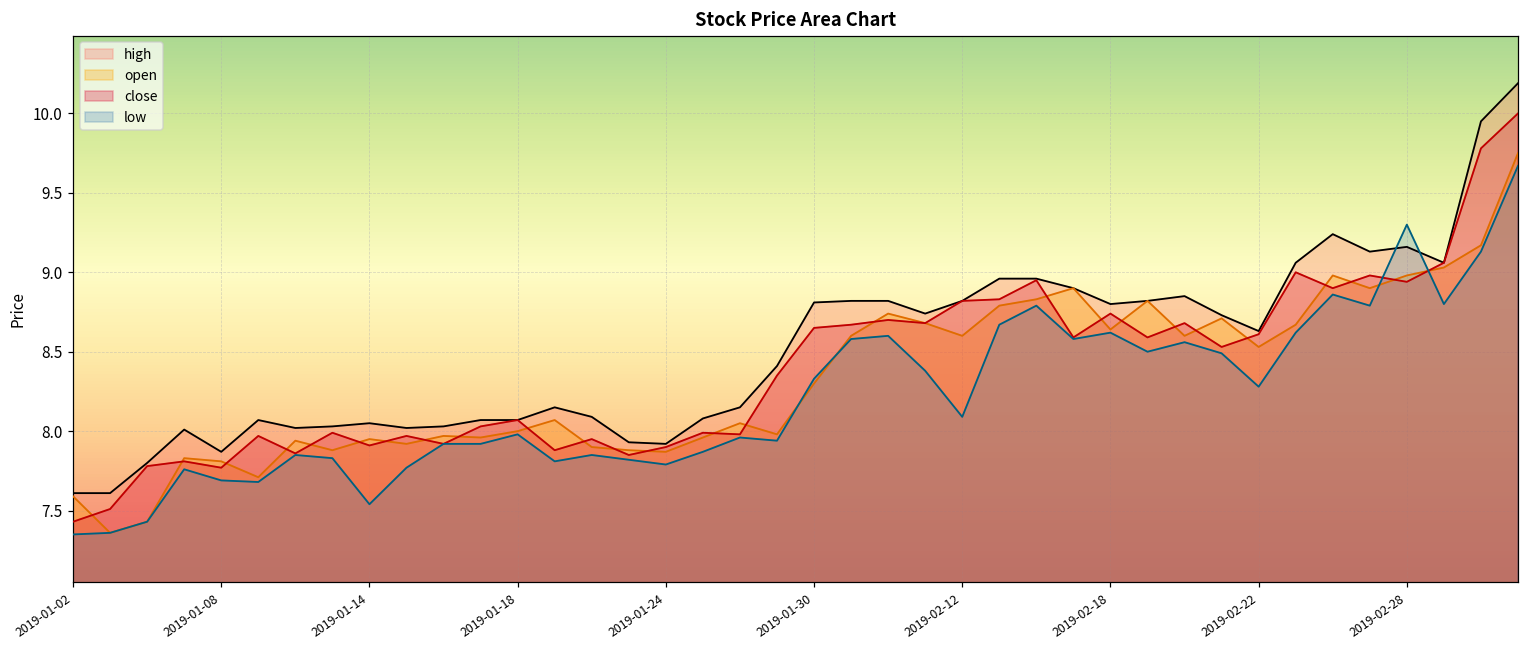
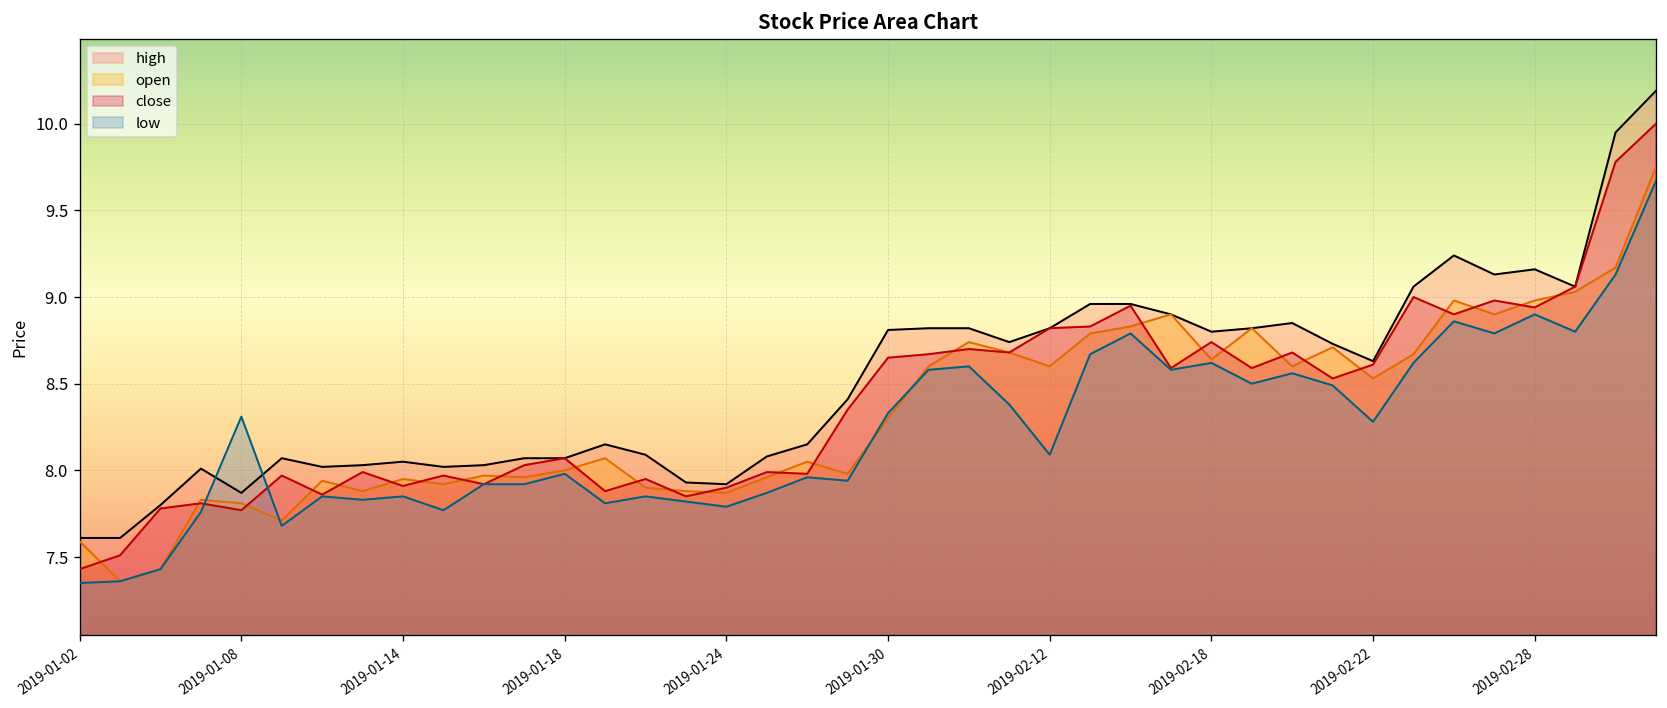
low, 2019-01-08: 7.69 -> 8.31
low, 2019-01-14: 7.54 -> 7.85
low, 2019-02-28: 9.3 -> 8.9
